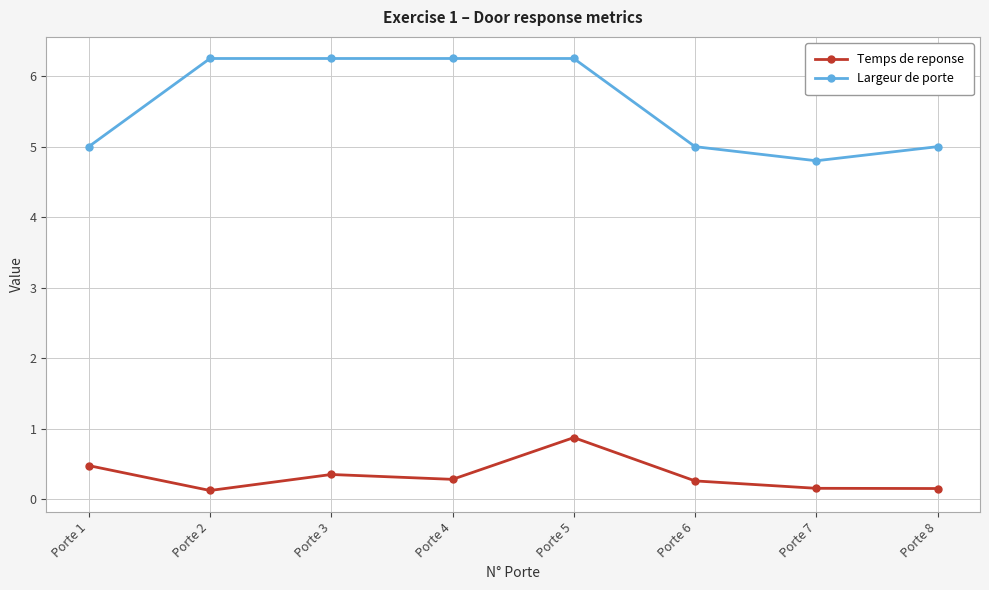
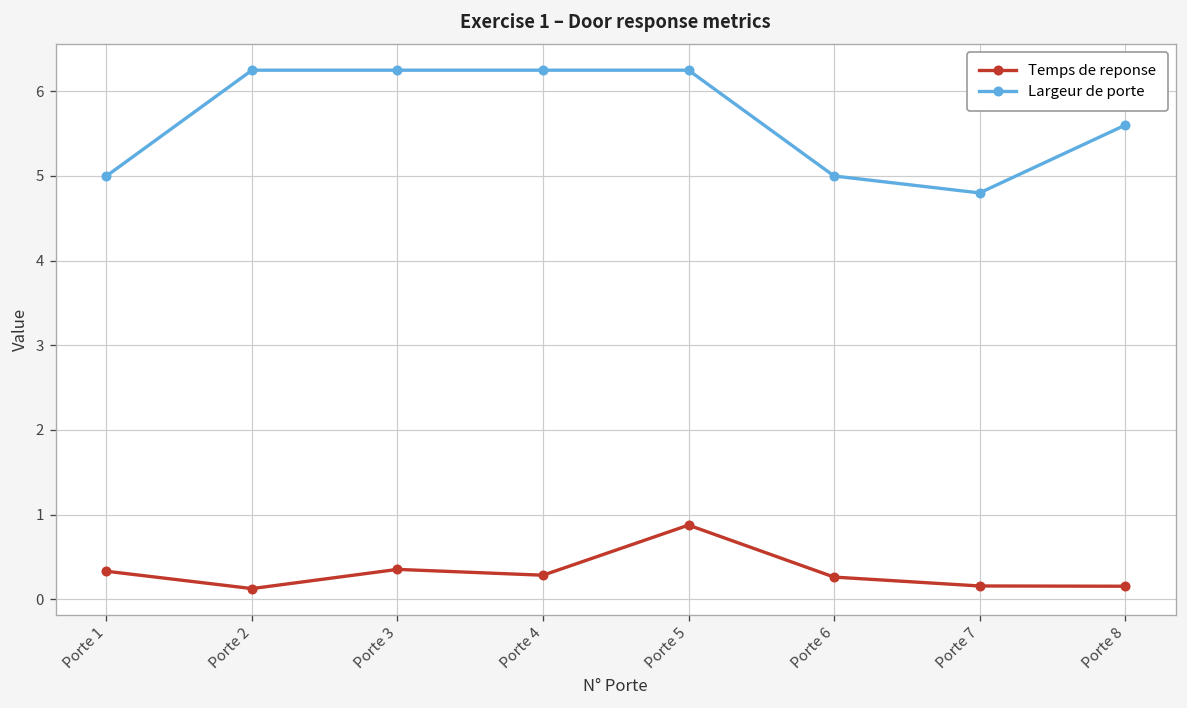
Temps de reponse, Porte 1: 0.5 -> 0.3
Largeur de porte, Porte 8: 5.0 -> 5.6
